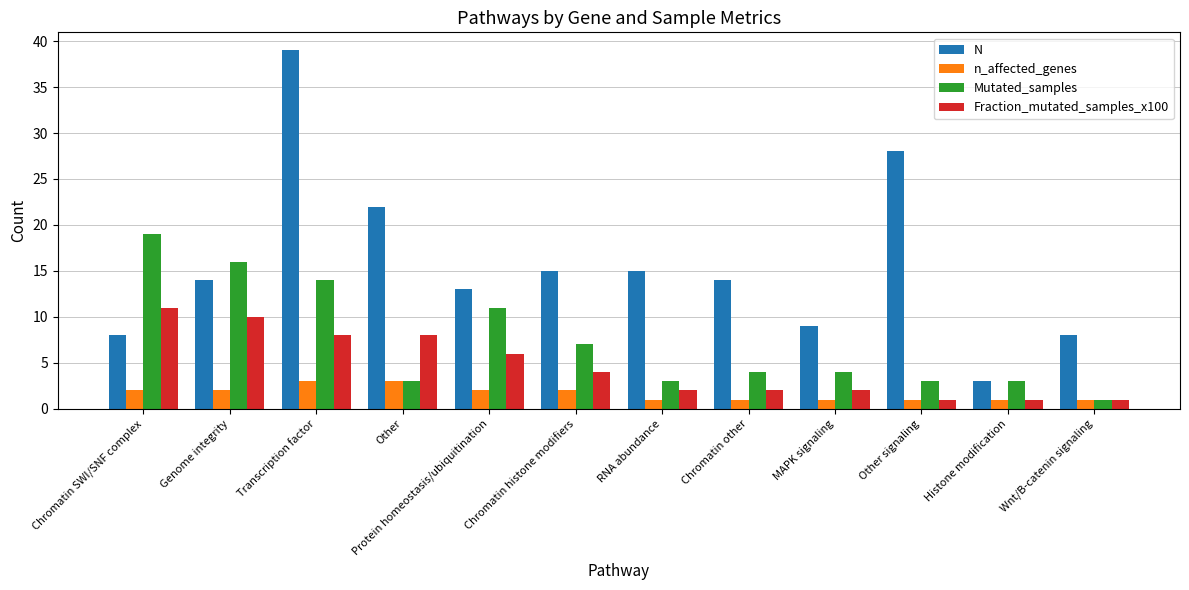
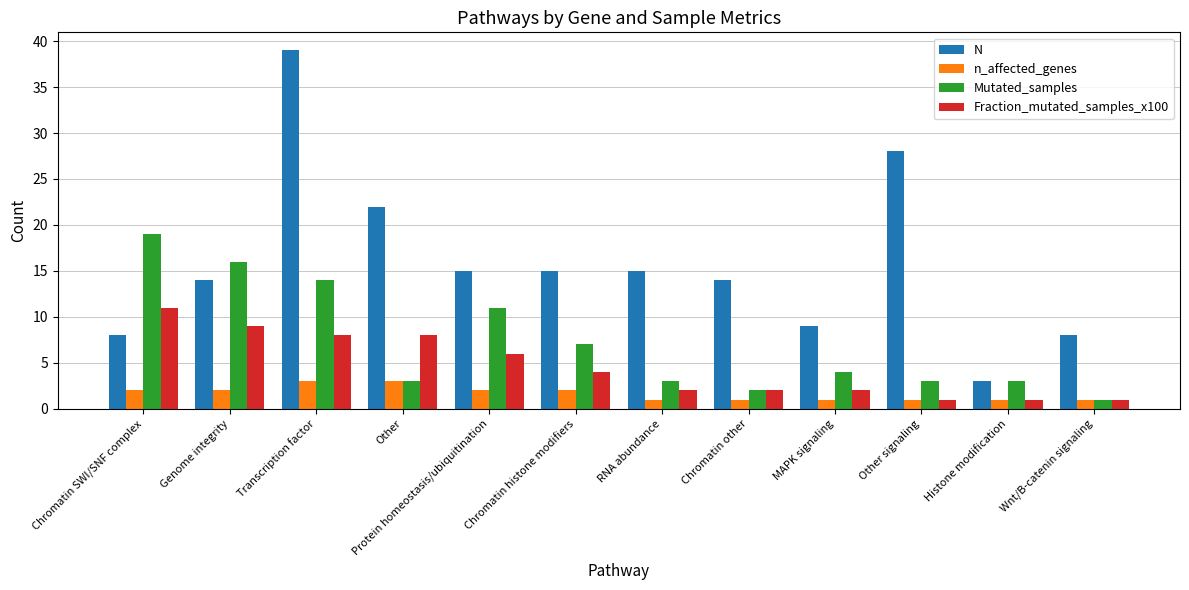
Fraction_mutated_samples_x100, Genome integrity: 10 -> 9
N, Protein homeostasis/ubiquitination: 13 -> 15
Mutated_samples, Chromatin other: 4 -> 2
